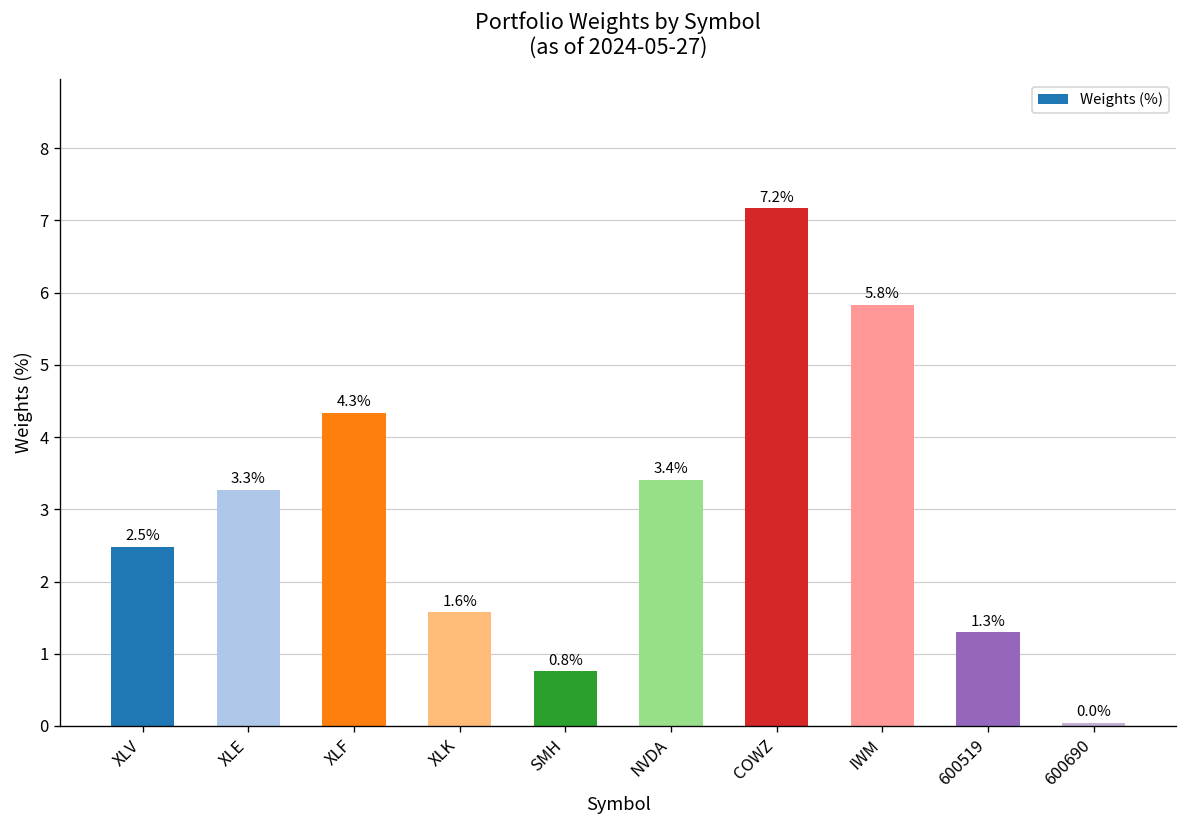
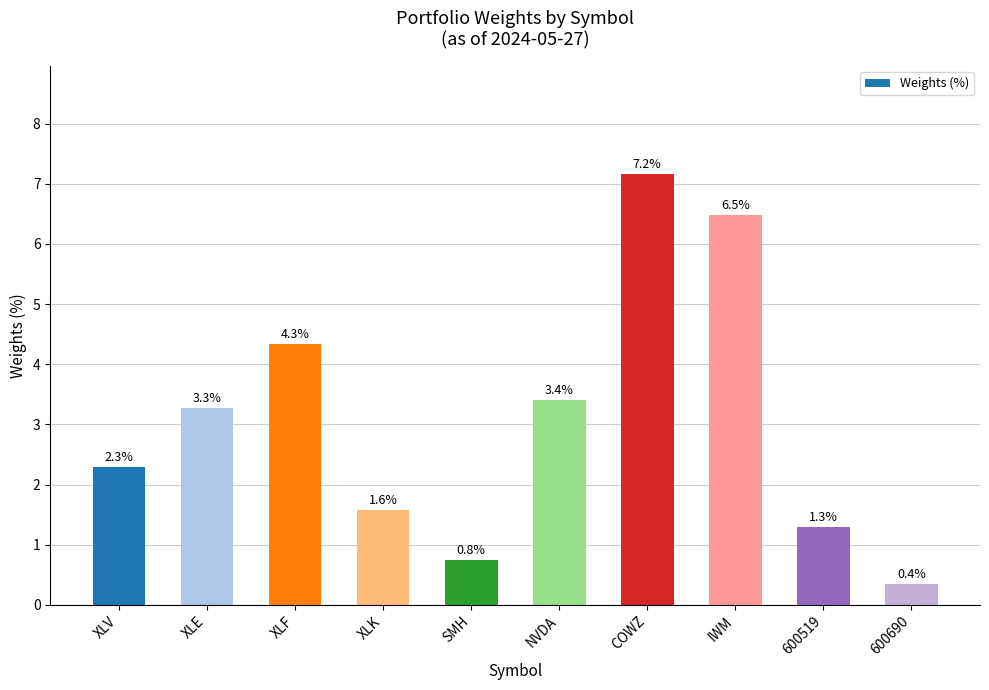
XLV: 2.5% -> 2.3%
IWM: 5.8% -> 6.5%
600690: 0.0% -> 0.4%
